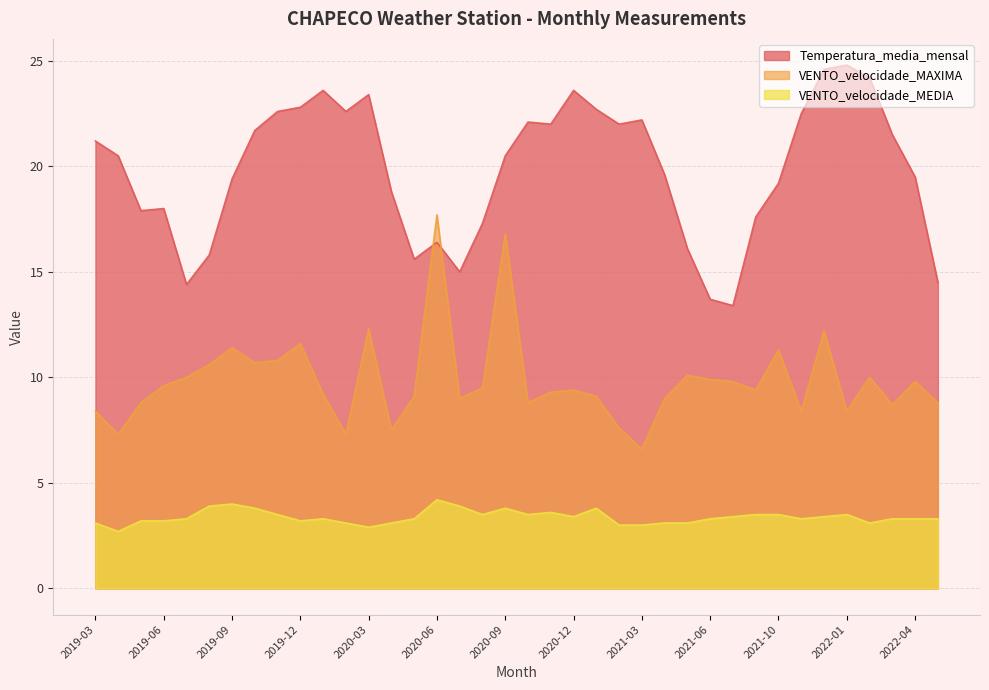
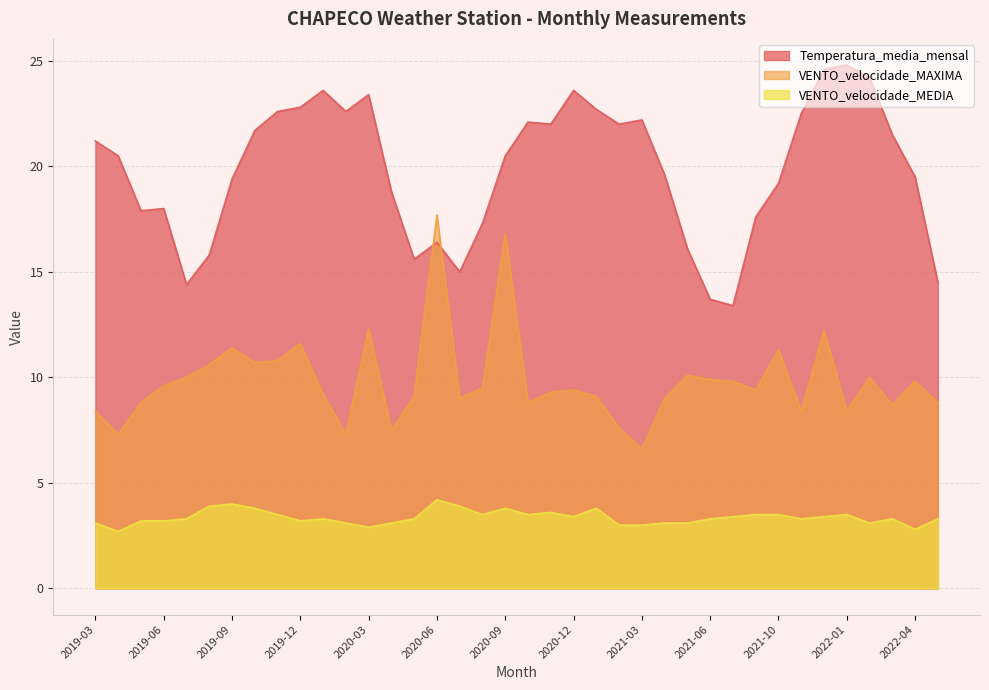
VENTO_velocidade_MEDIA, 2022-04: 3.3 -> 2.8
